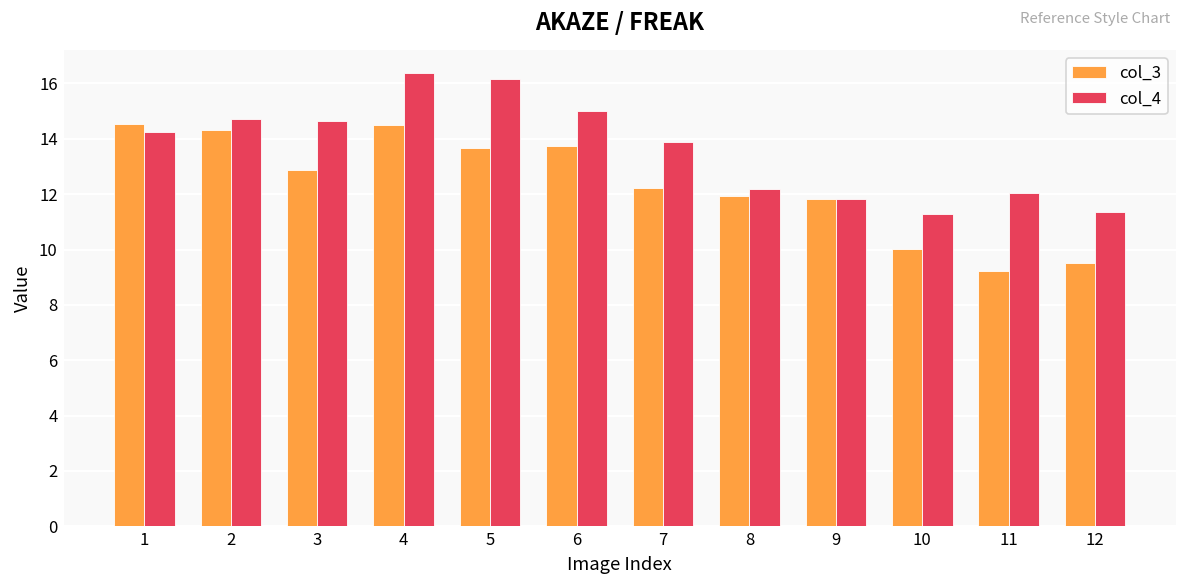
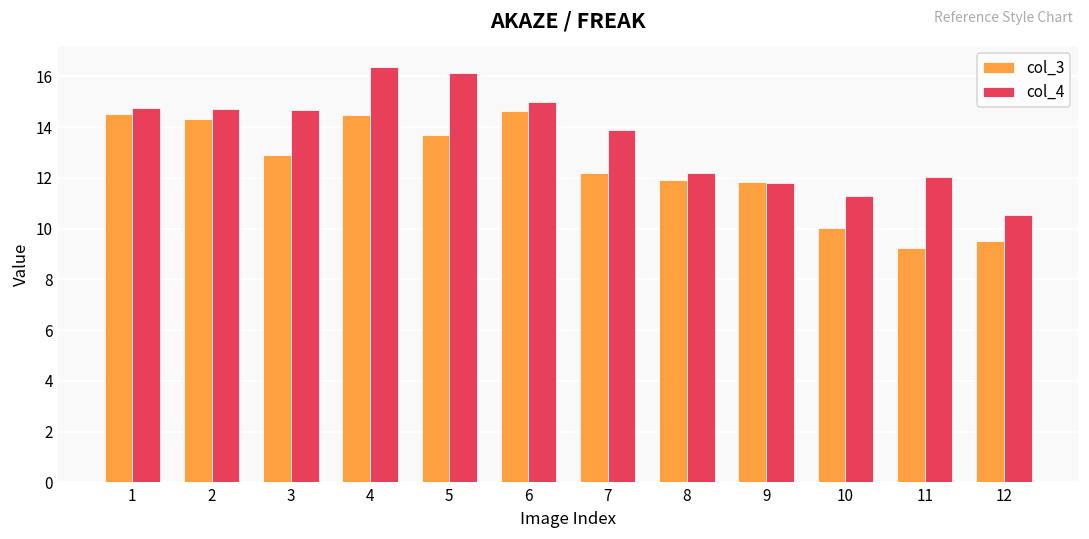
col_4, 1: 14.2 -> 14.8
col_3, 6: 13.8 -> 14.7
col_4, 12: 11.4 -> 10.6
